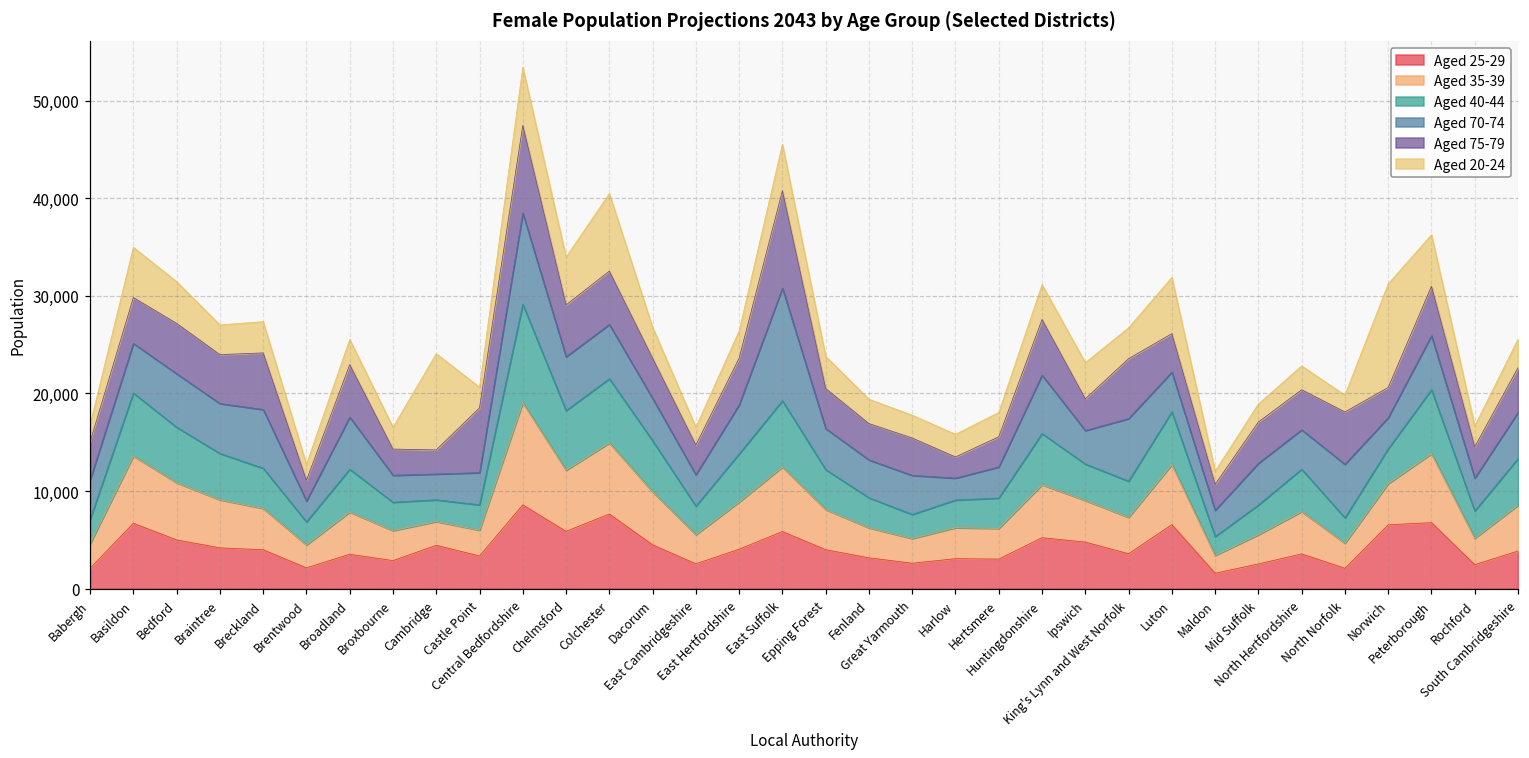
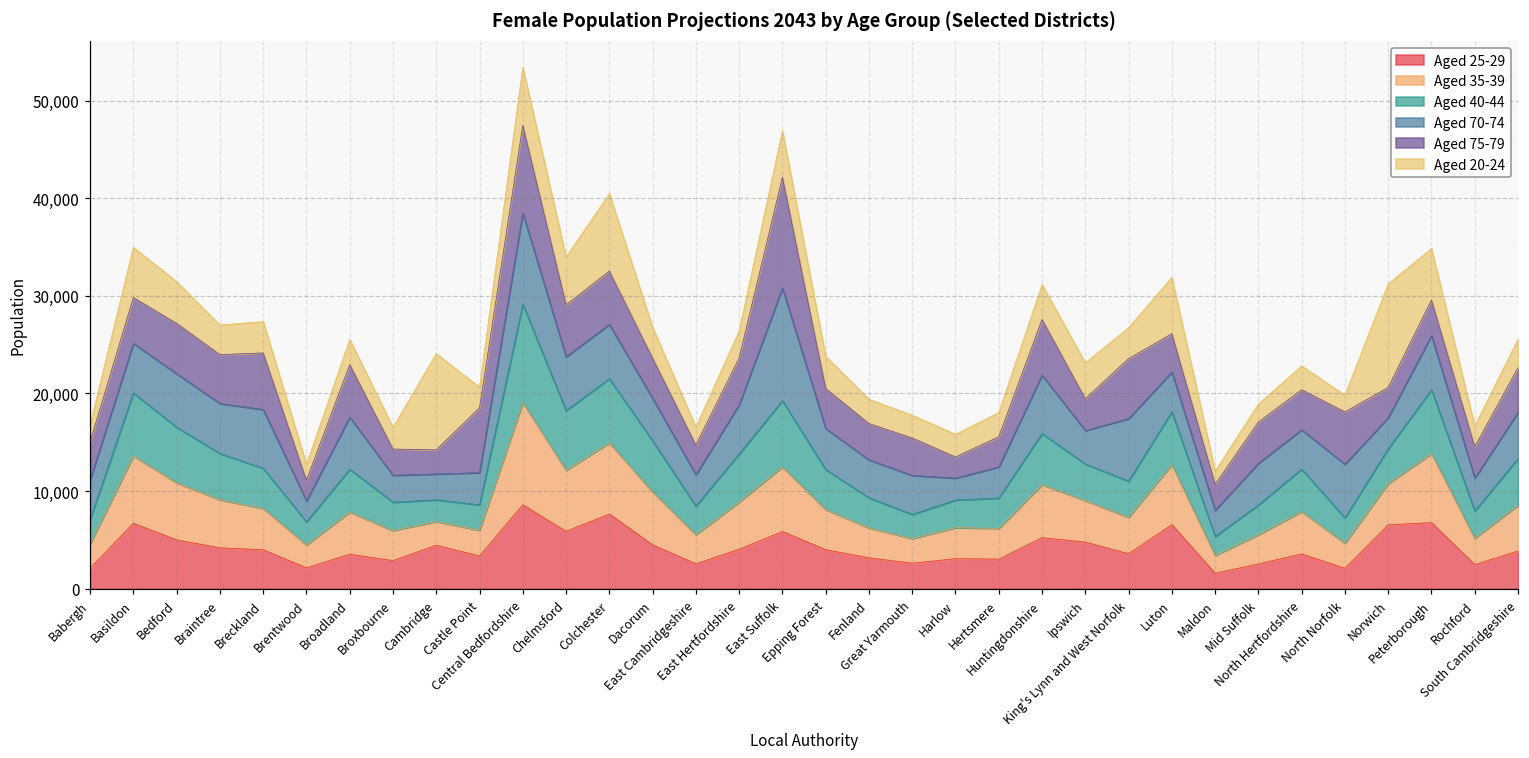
Aged 75-79, East Suffolk: 10,000 -> 11,000
Aged 75-79, Peterborough: 5,000 -> 4,000
